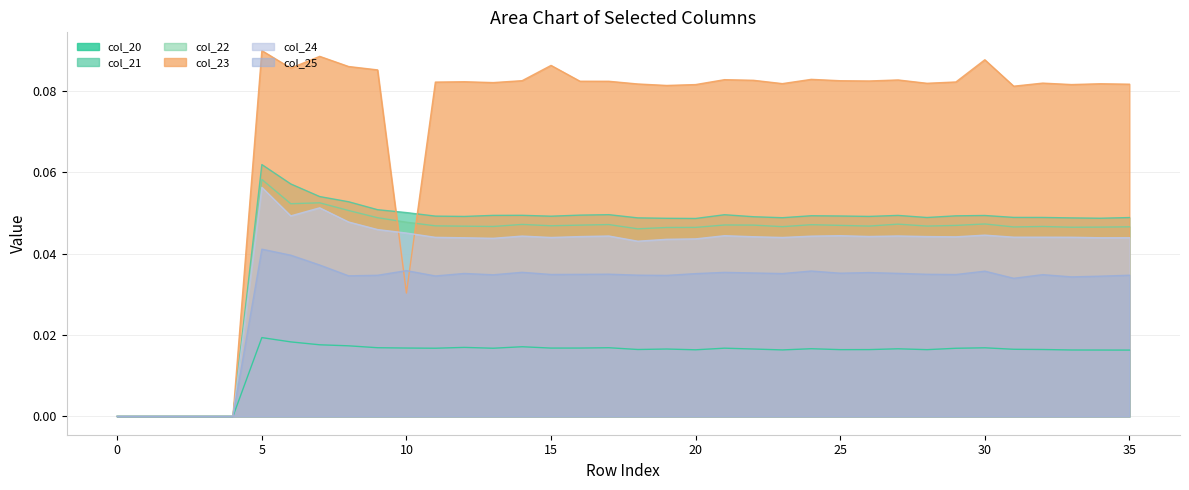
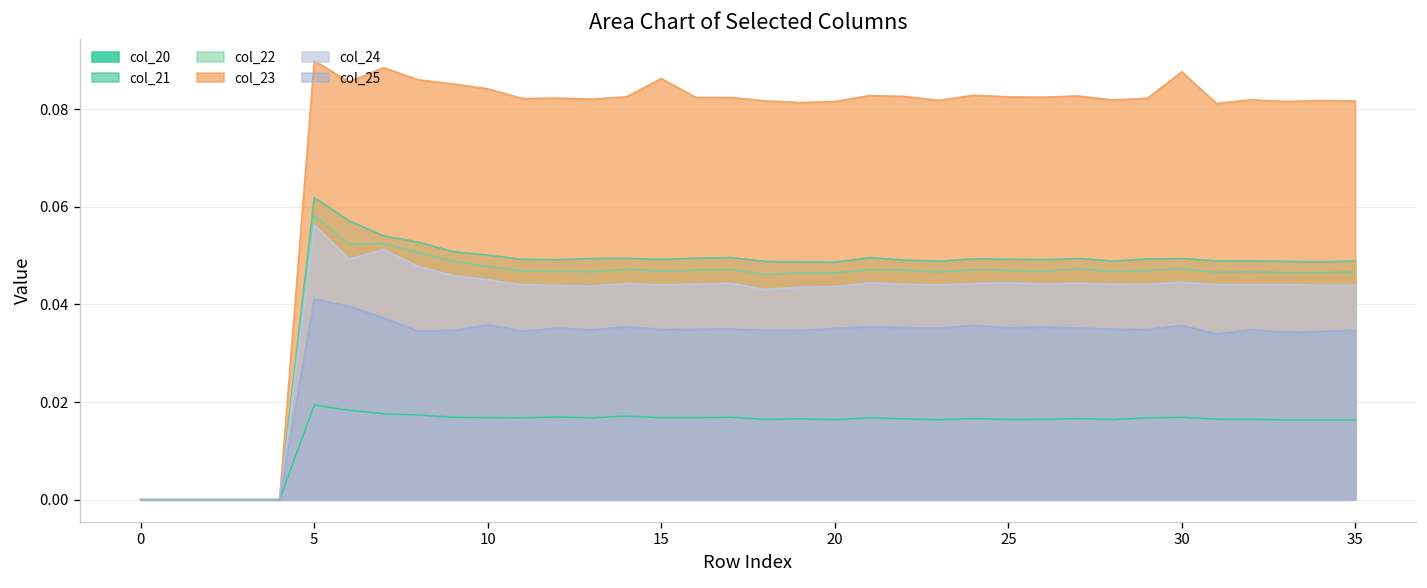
col_23, 10: 0.030 -> 0.084
